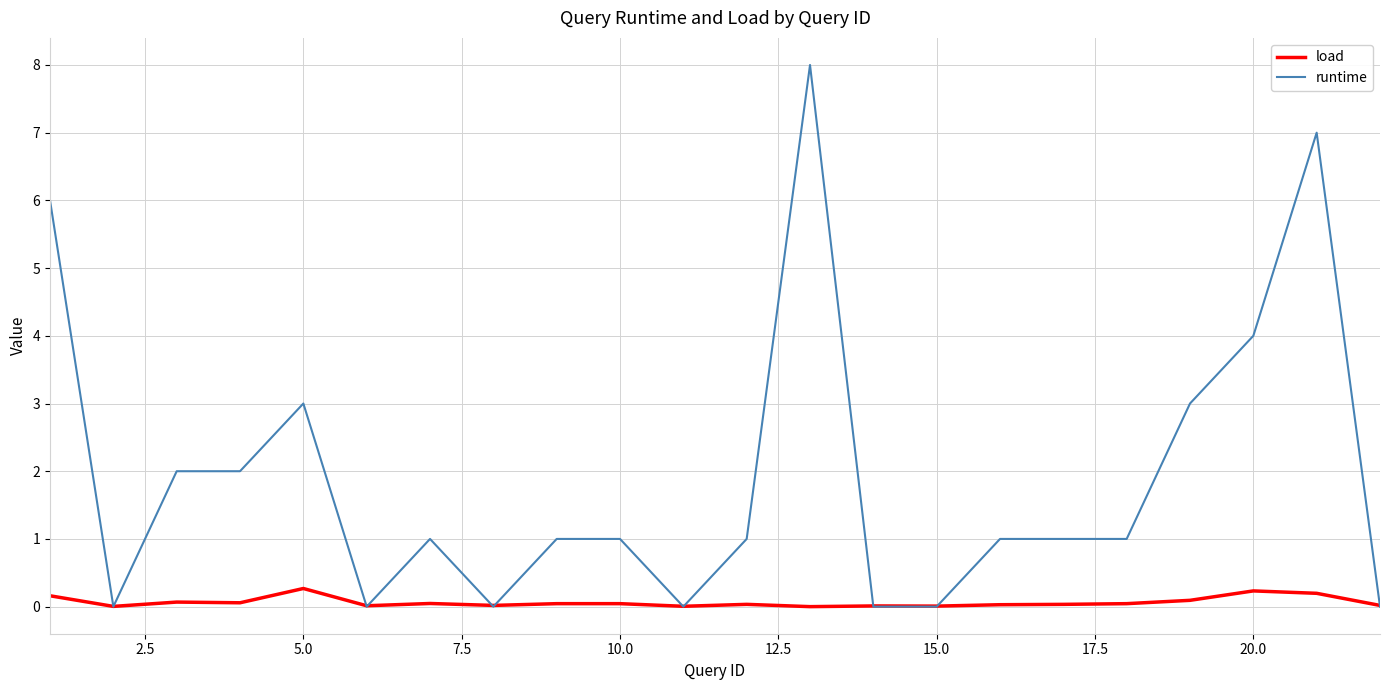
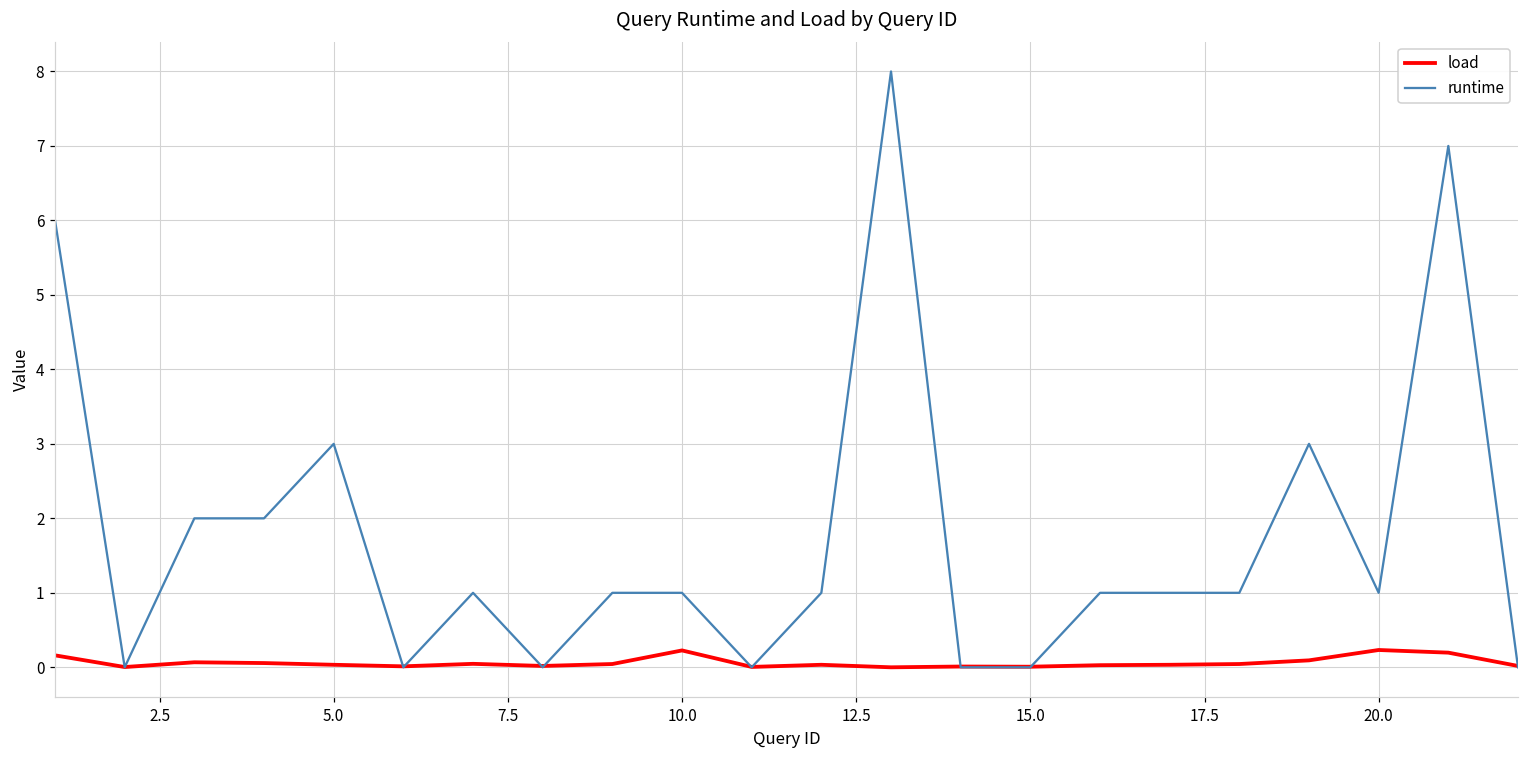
load, 5.0: 0.3 -> 0.0
load, 10.0: 0.0 -> 0.2
runtime, 20.0: 4 -> 1
